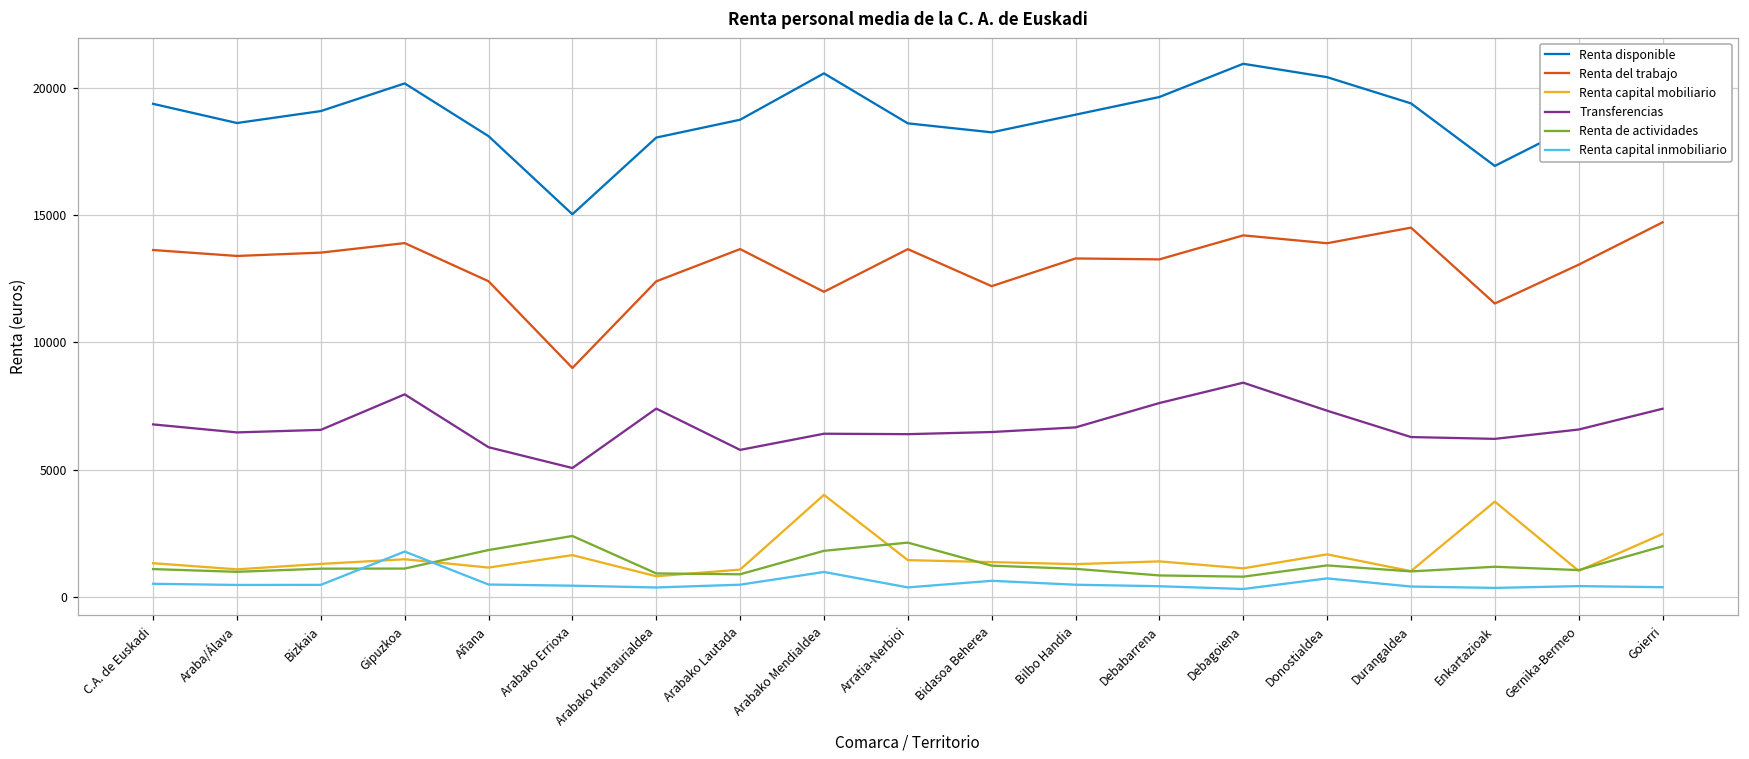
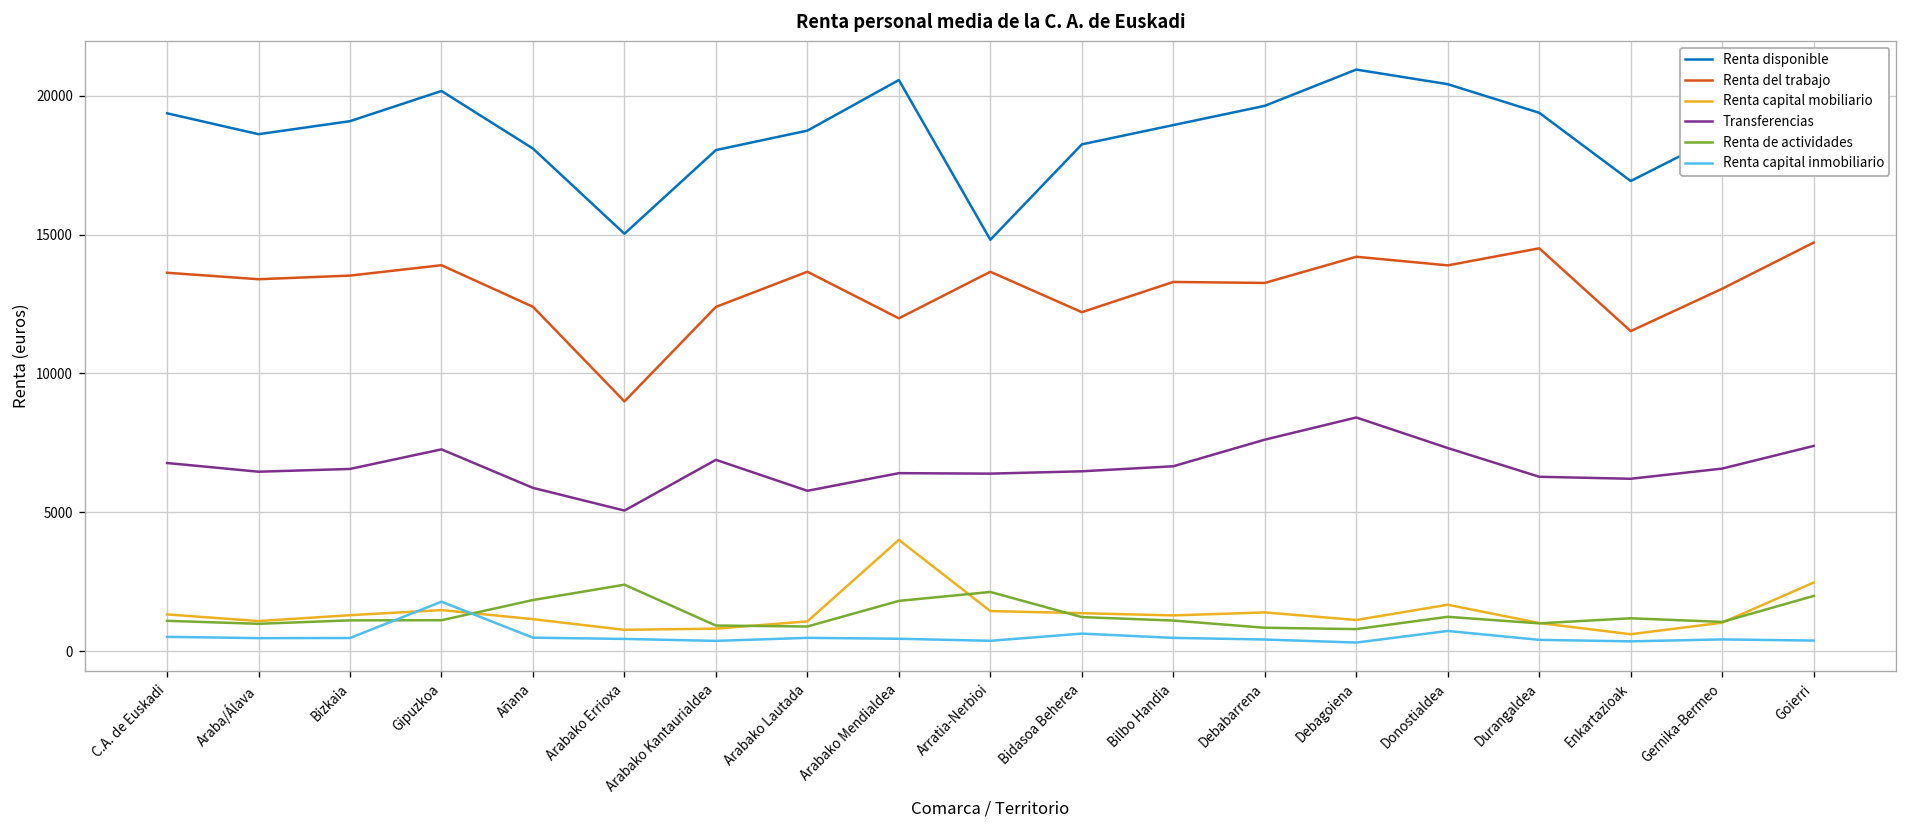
Transferencias, Gipuzkoa: 8000 -> 7300
Renta capital mobiliario, Arabako Errioxa: 1600 -> 800
Transferencias, Arabako Kantaurialdea: 7400 -> 6900
Renta capital inmobiliario, Arabako Mendialdea: 1000 -> 400
Renta disponible, Arratia-Nerbioi: 18600 -> 14800
Renta capital mobiliario, Enkartazioak: 3700 -> 600
